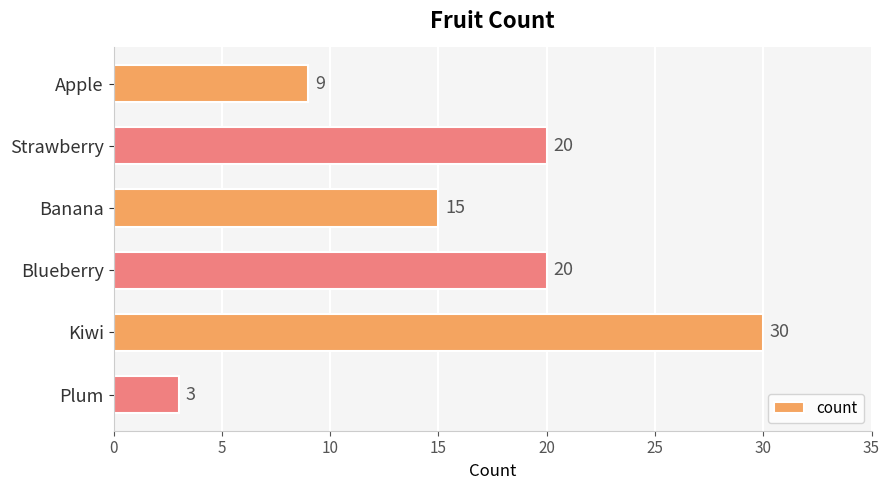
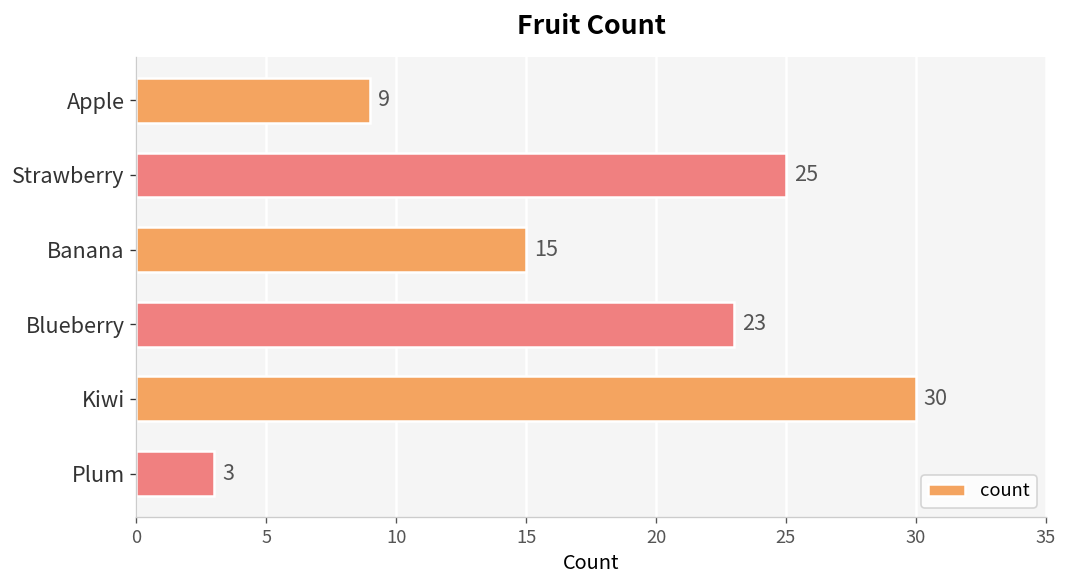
Strawberry: 20 -> 25
Blueberry: 20 -> 23
